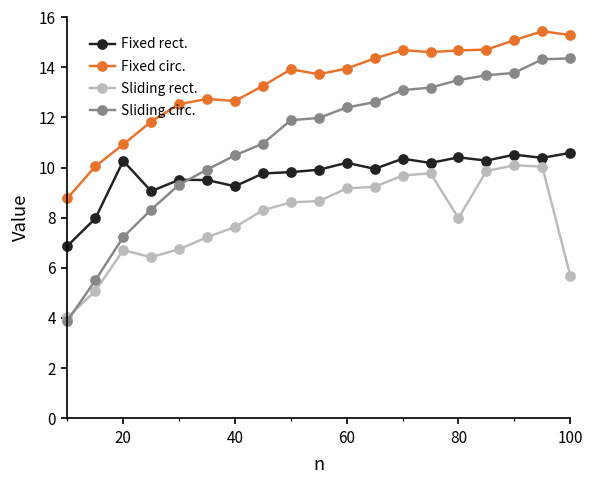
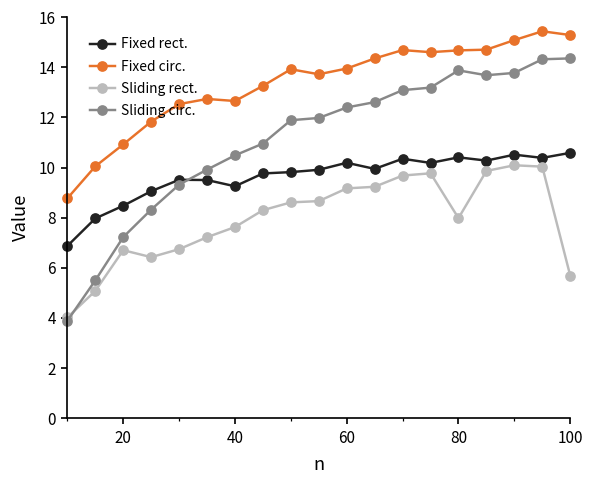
Fixed rect., 20: 10.3 -> 8.5
Sliding circ., 80: 13.5 -> 13.9
